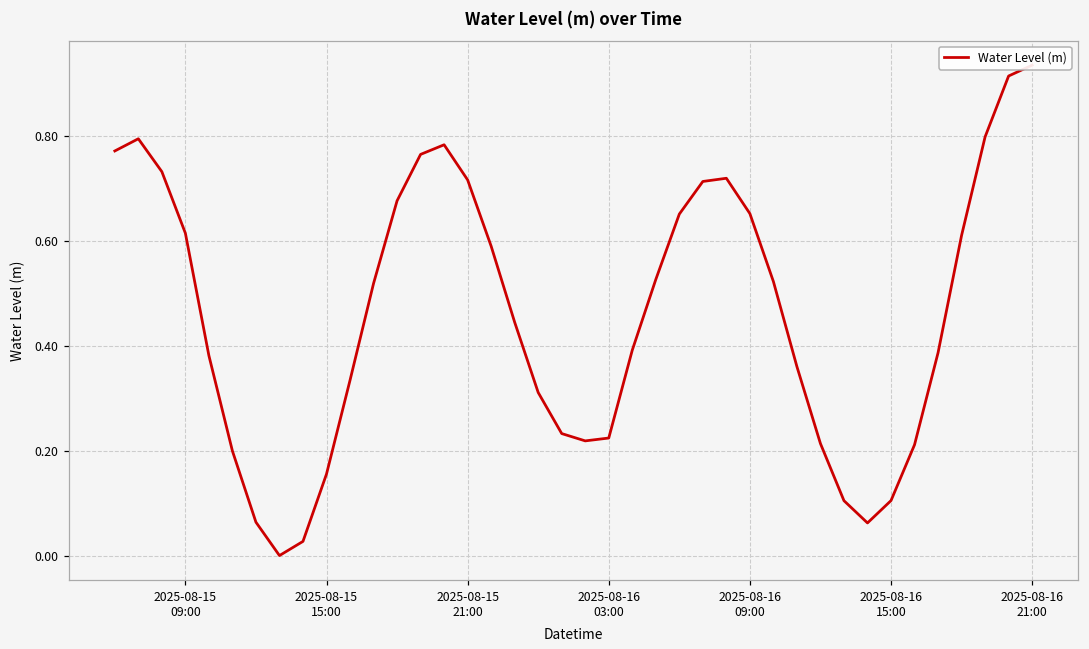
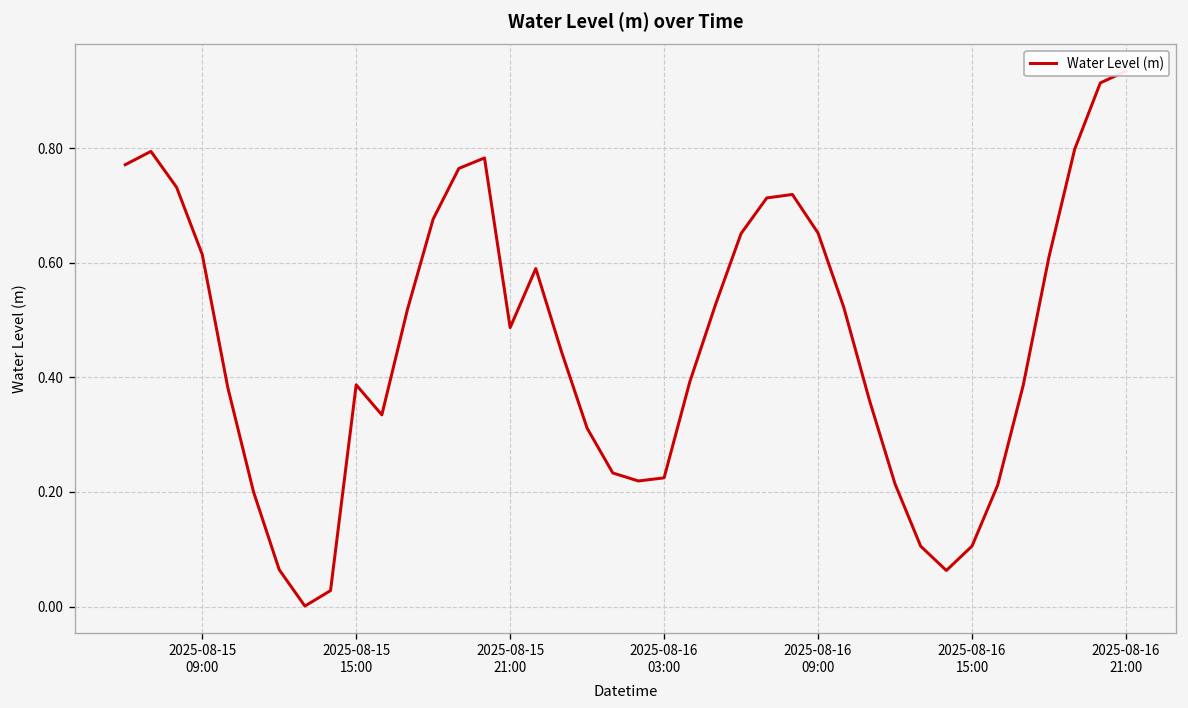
2025-08-15 15:00: 0.16 -> 0.39
2025-08-15 21:00: 0.72 -> 0.49
